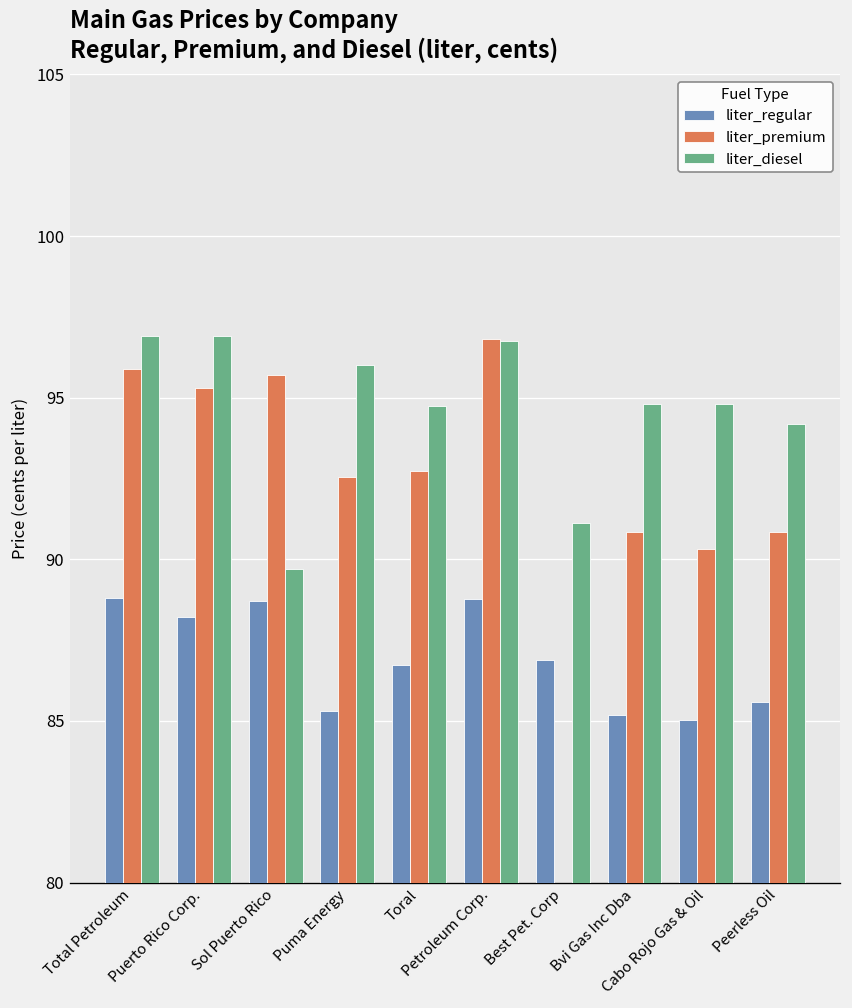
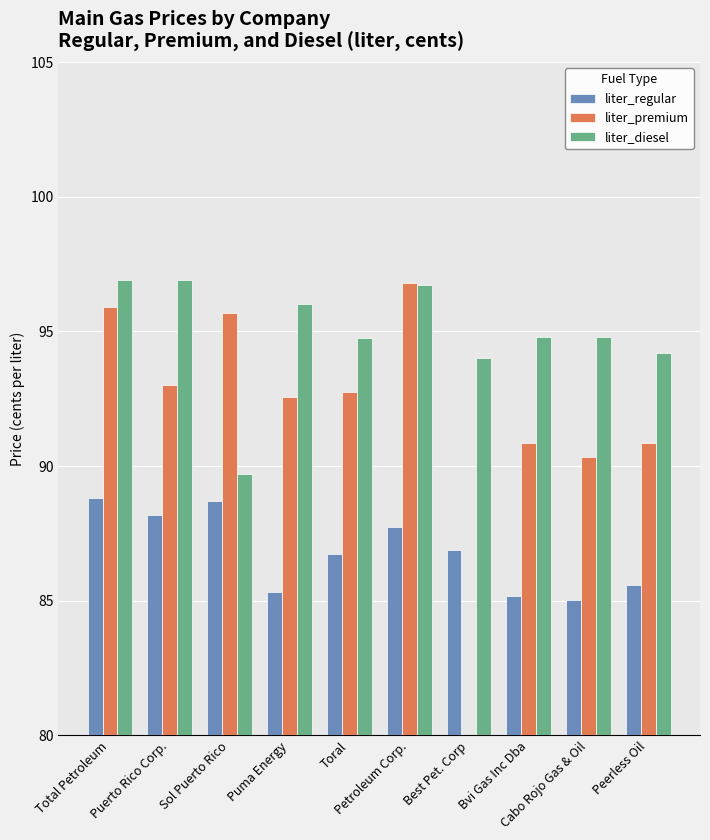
liter_premium, Puerto Rico Corp.: 95.3 -> 93.0
liter_regular, Petroleum Corp.: 88.8 -> 87.7
liter_diesel, Best Pet. Corp: 91.1 -> 94.0
